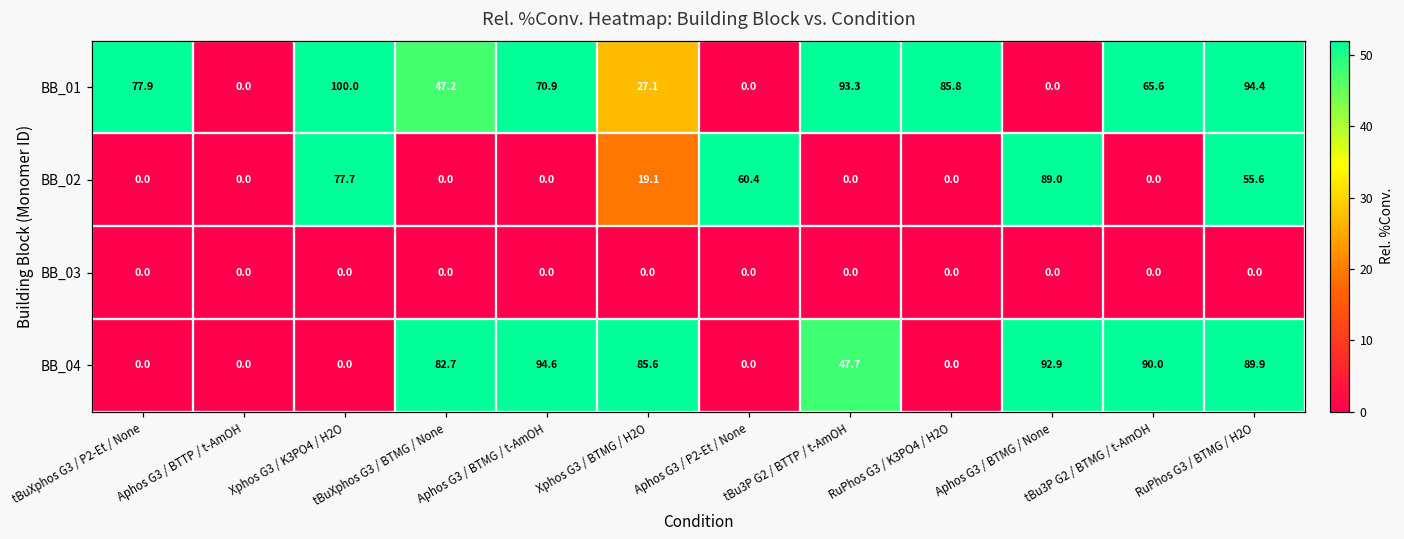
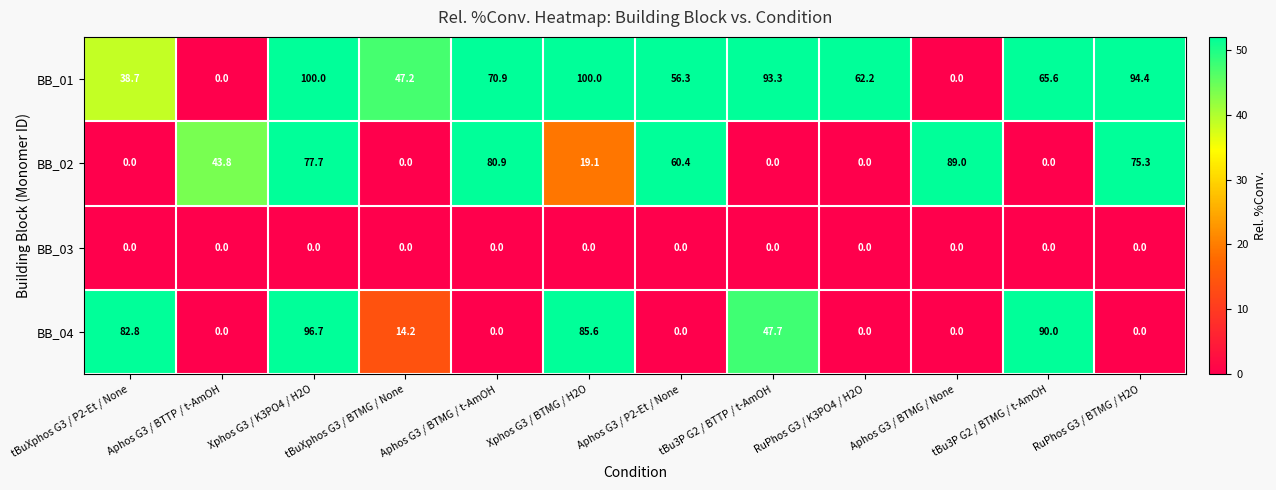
BB_01, tBuXphos G3 / P2-Et / None: 77.9 -> 38.7
BB_01, Xphos G3 / BTMG / H2O: 27.1 -> 100.0
BB_01, Aphos G3 / P2-Et / None: 0.0 -> 56.3
BB_01, RuPhos G3 / K3PO4 / H2O: 85.8 -> 62.2
BB_02, Aphos G3 / BTTP / t-AmOH: 0.0 -> 43.8
BB_02, Aphos G3 / BTMG / t-AmOH: 0.0 -> 80.9
BB_02, RuPhos G3 / BTMG / H2O: 55.6 -> 75.3
BB_04, tBuXphos G3 / P2-Et / None: 0.0 -> 82.8
BB_04, Xphos G3 / K3PO4 / H2O: 0.0 -> 96.7
BB_04, tBuXphos G3 / BTMG / None: 82.7 -> 14.2
BB_04, Aphos G3 / BTMG / t-AmOH: 94.6 -> 0.0
BB_04, Aphos G3 / BTMG / None: 92.9 -> 0.0
BB_04, RuPhos G3 / BTMG / H2O: 89.9 -> 0.0
